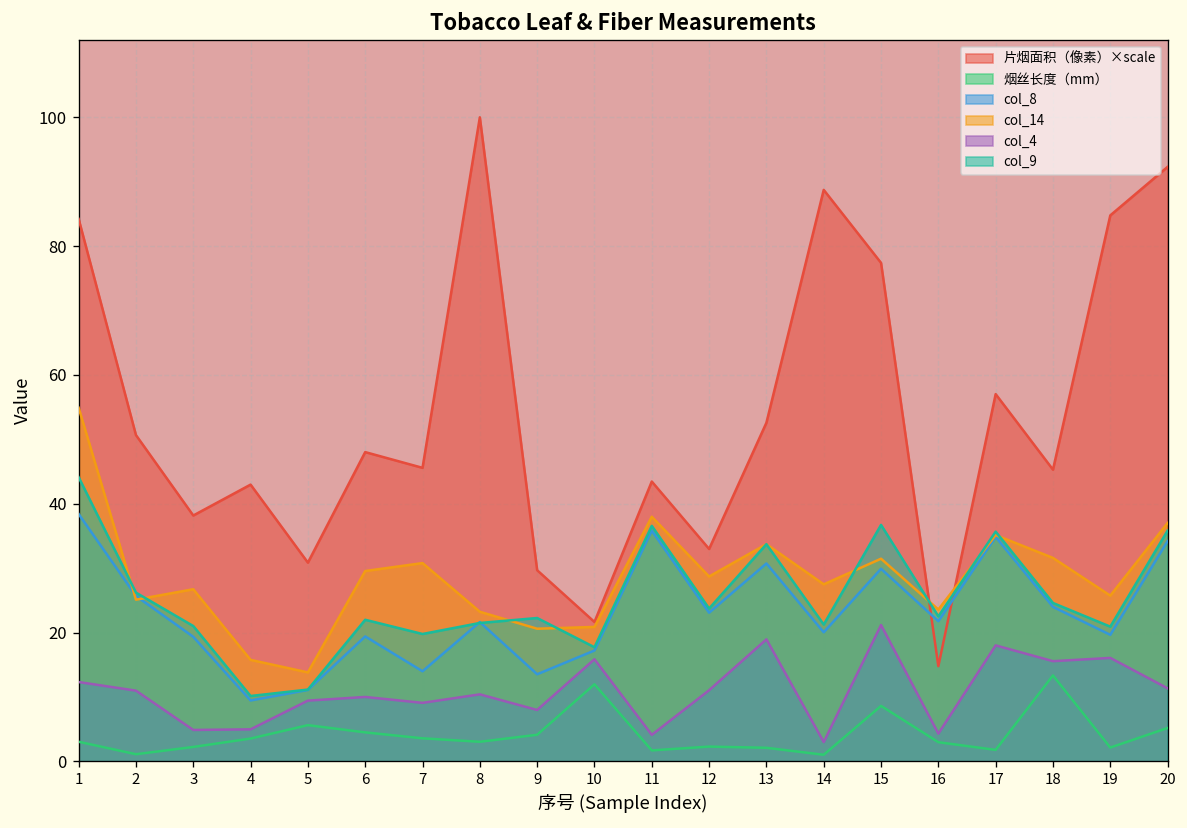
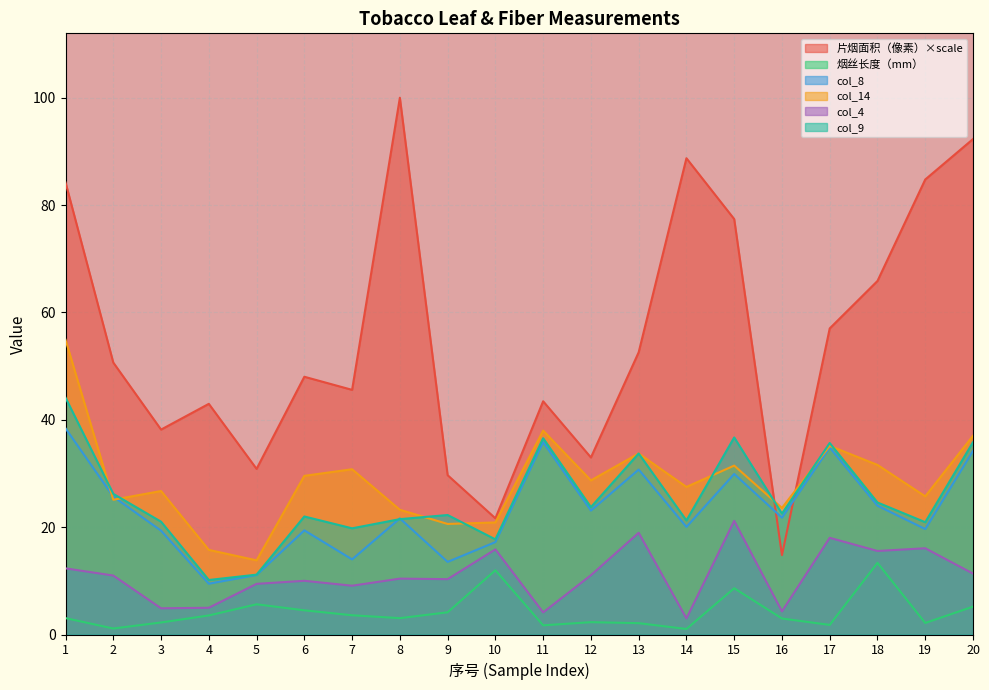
col_4, 9: 8 -> 10
片烟面积（像素）×scale, 18: 45 -> 66
